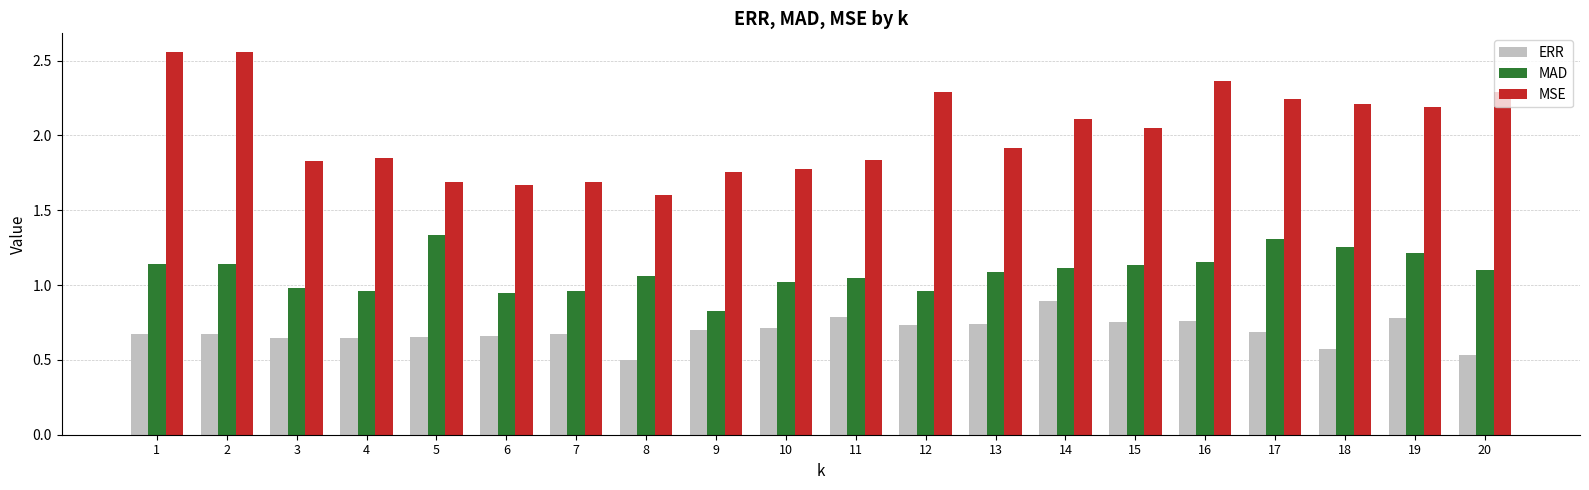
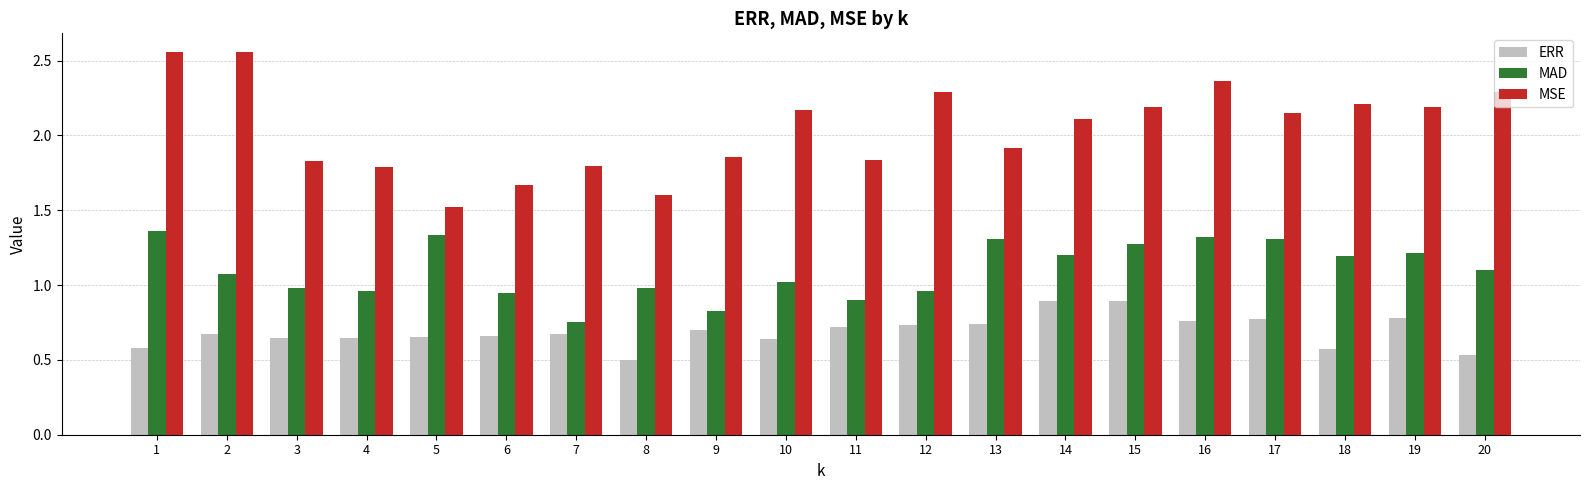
ERR, 1: 0.67 -> 0.58
MAD, 1: 1.14 -> 1.36
MAD, 2: 1.14 -> 1.07
MSE, 4: 1.85 -> 1.79
MSE, 5: 1.69 -> 1.52
MAD, 7: 0.96 -> 0.75
MSE, 7: 1.69 -> 1.80
MAD, 8: 1.06 -> 0.98
MSE, 9: 1.76 -> 1.86
ERR, 10: 0.71 -> 0.64
MSE, 10: 1.78 -> 2.17
ERR, 11: 0.79 -> 0.72
MAD, 11: 1.05 -> 0.90
MAD, 13: 1.08 -> 1.31
MAD, 14: 1.11 -> 1.20
ERR, 15: 0.76 -> 0.89
MAD, 15: 1.13 -> 1.28
MSE, 15: 2.05 -> 2.19
MAD, 16: 1.15 -> 1.32
ERR, 17: 0.69 -> 0.77
MSE, 17: 2.25 -> 2.15
MAD, 18: 1.25 -> 1.19
